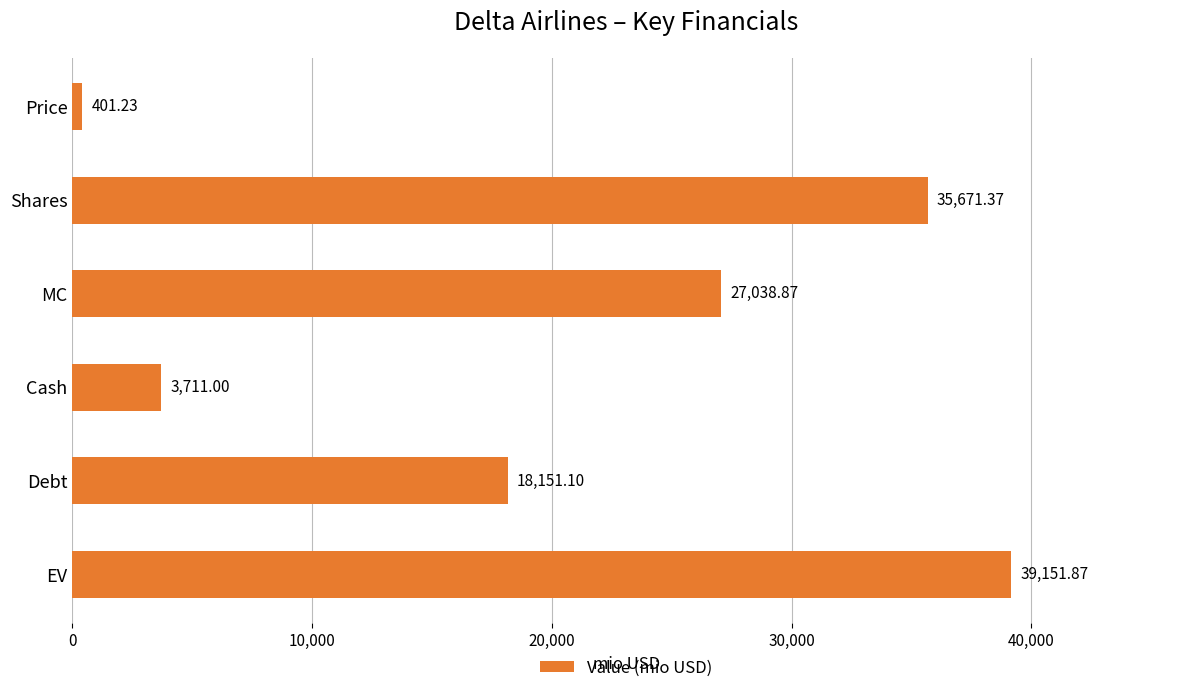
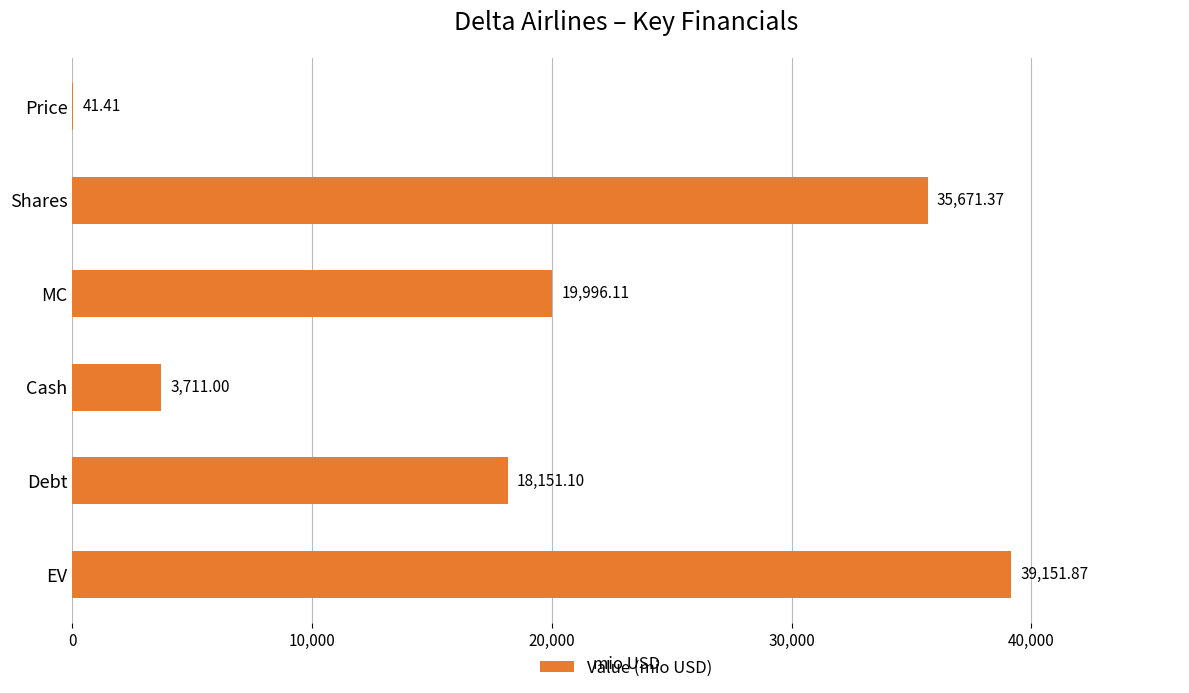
Price: 401.23 -> 41.41
MC: 27,038.87 -> 19,996.11
